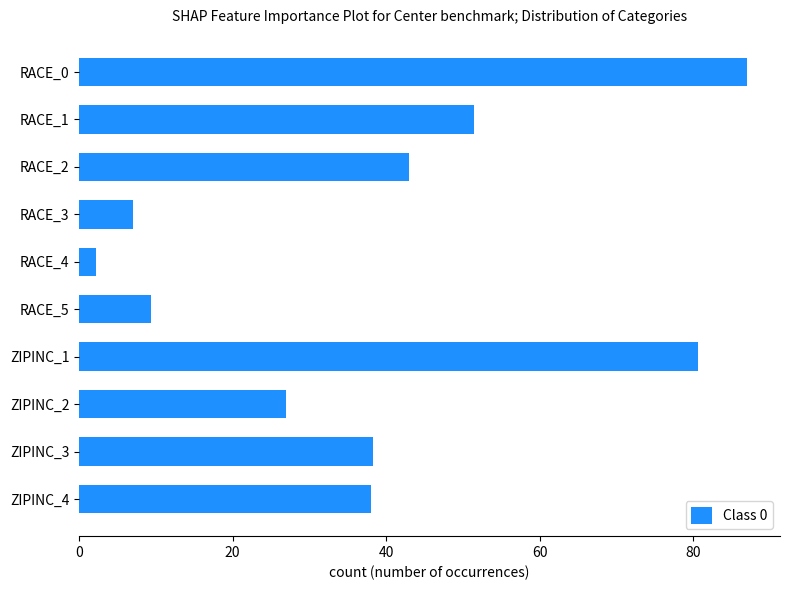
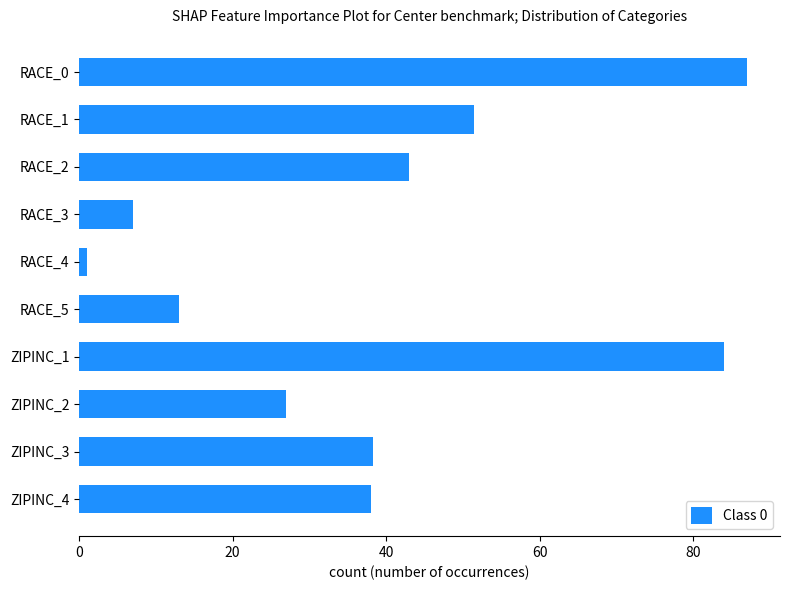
RACE_4: 2 -> 1
RACE_5: 9 -> 13
ZIPINC_1: 81 -> 84
